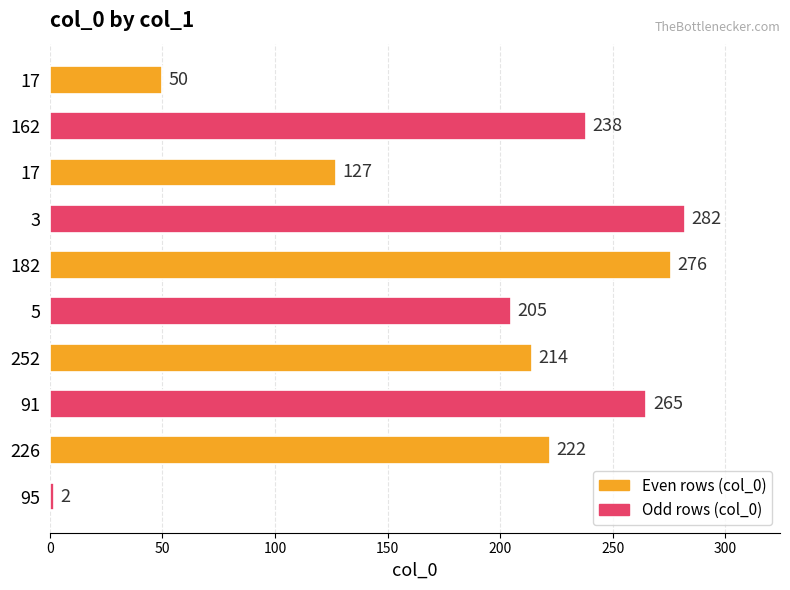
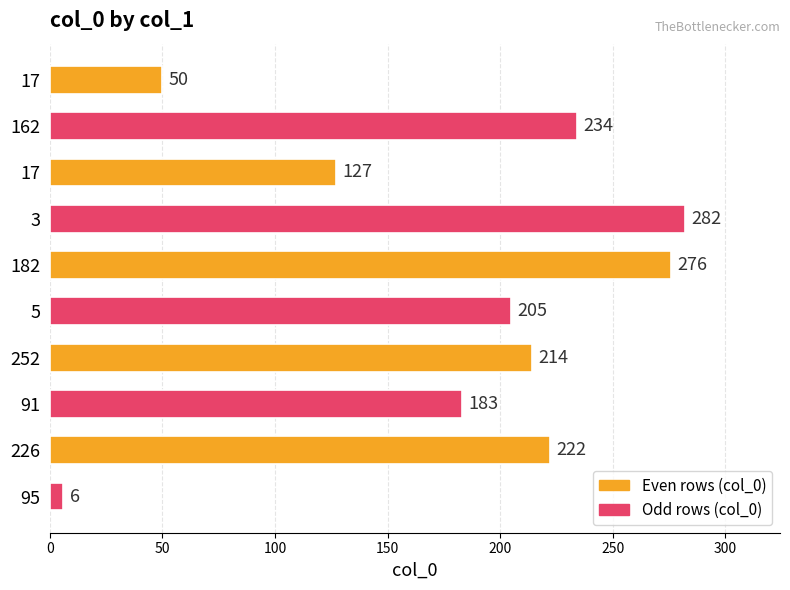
162: 238 -> 234
91: 265 -> 183
95: 2 -> 6
